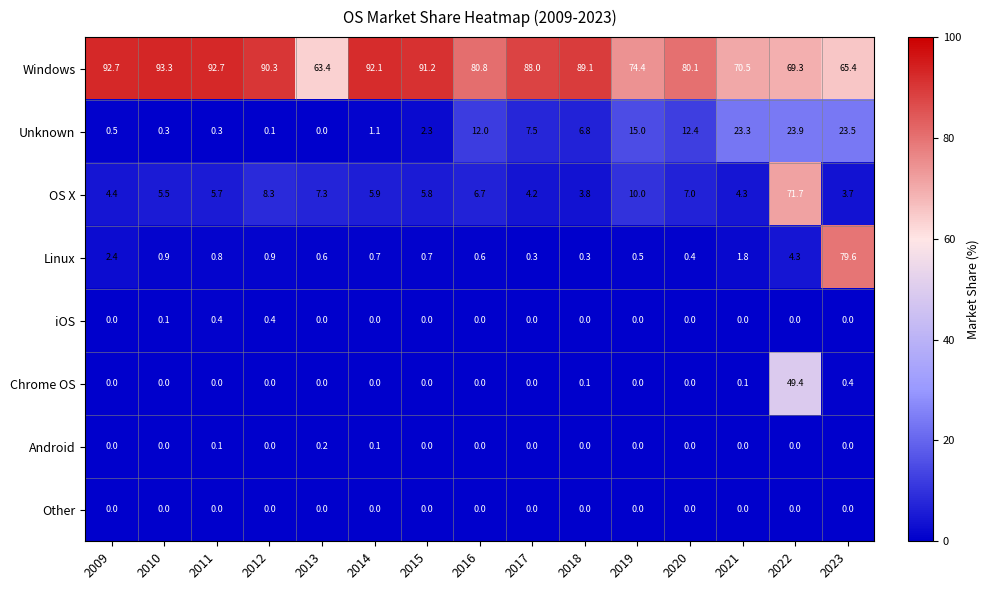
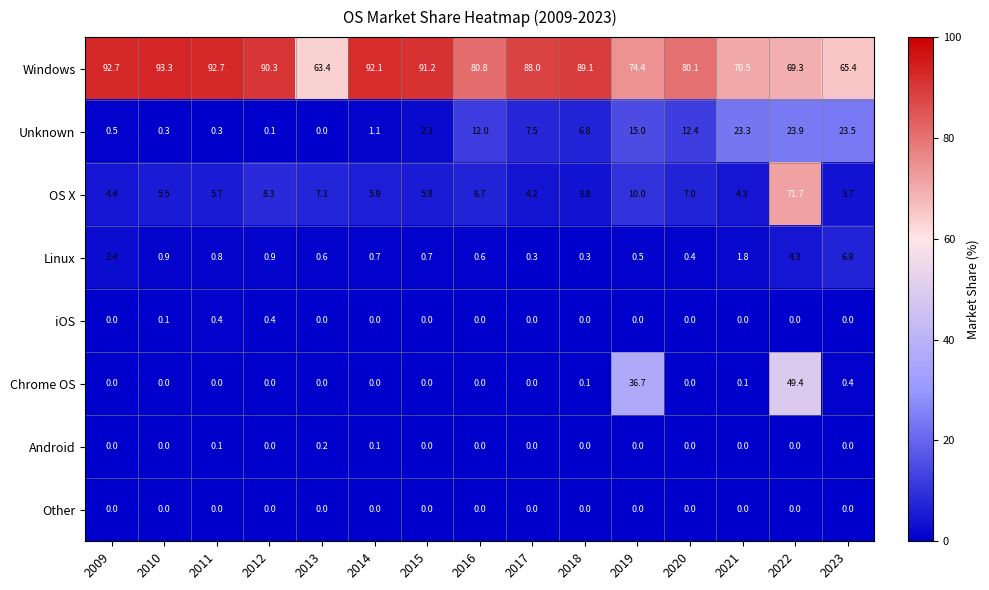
Linux, 2023: 79.6 -> 6.9
Chrome OS, 2019: 0.0 -> 36.7
